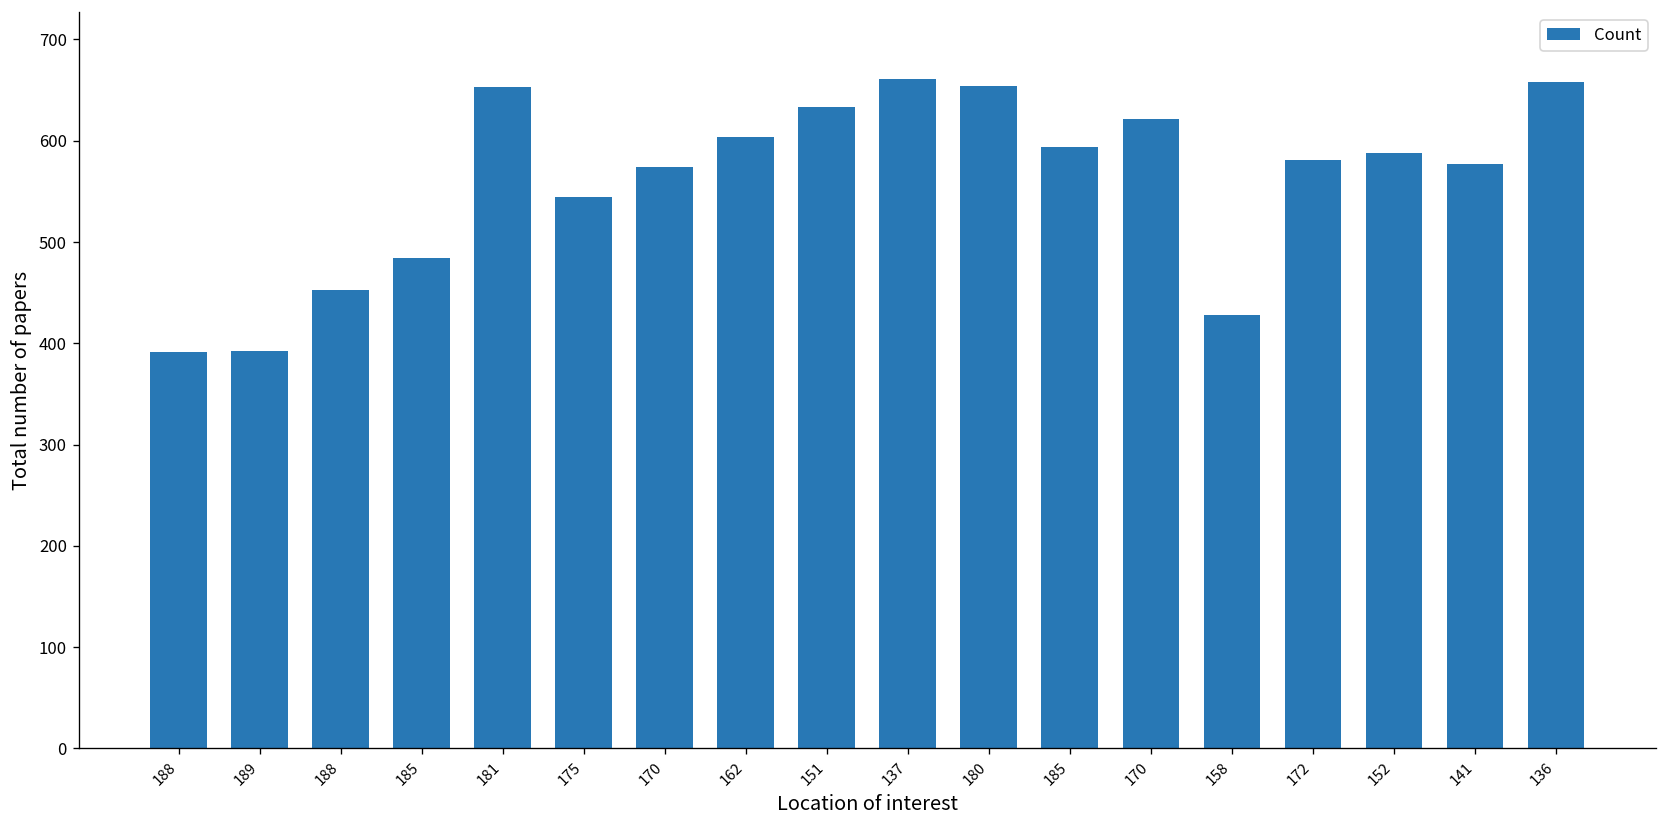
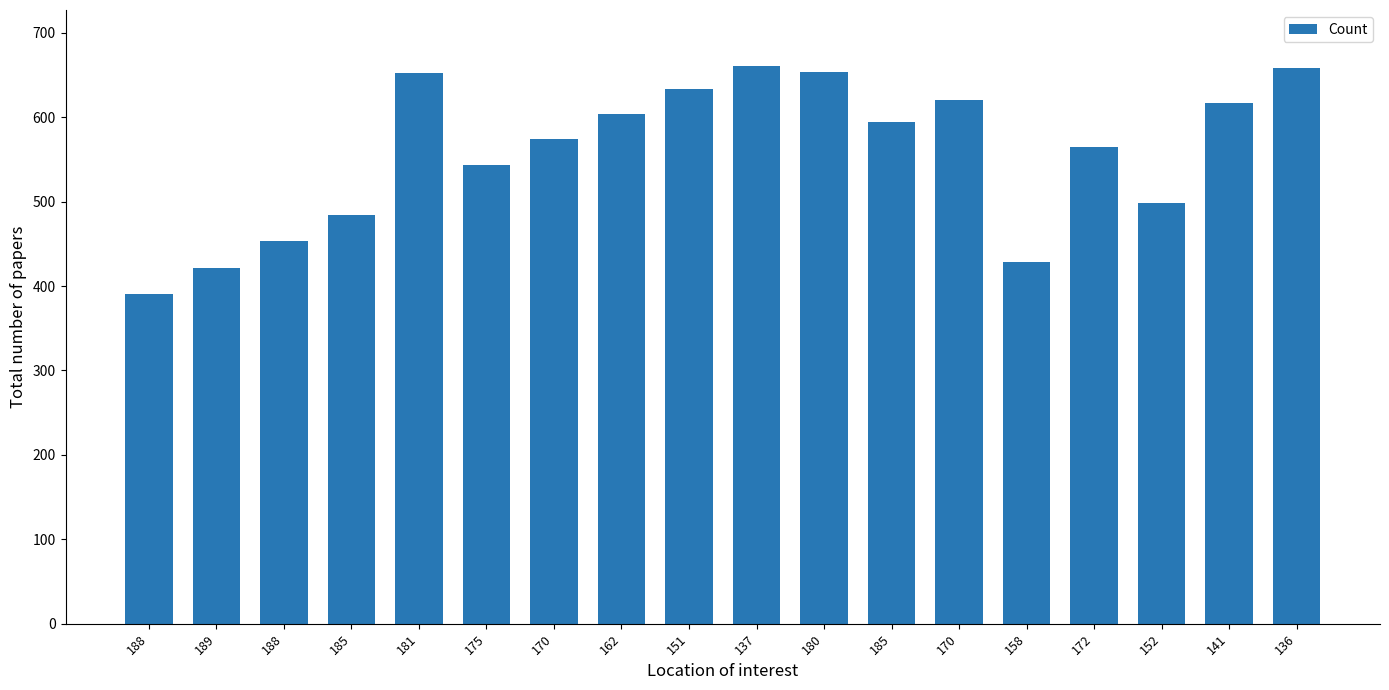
189: 390 -> 420
172: 580 -> 570
152: 590 -> 500
141: 580 -> 620
